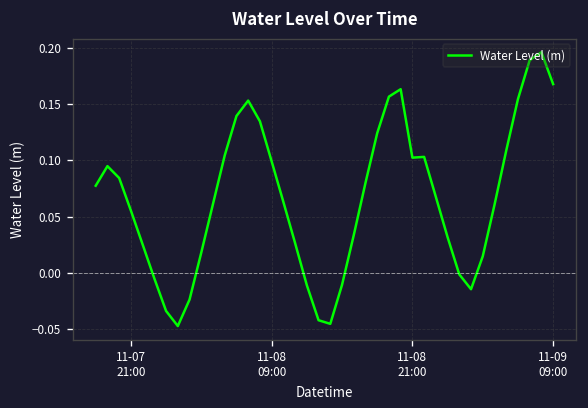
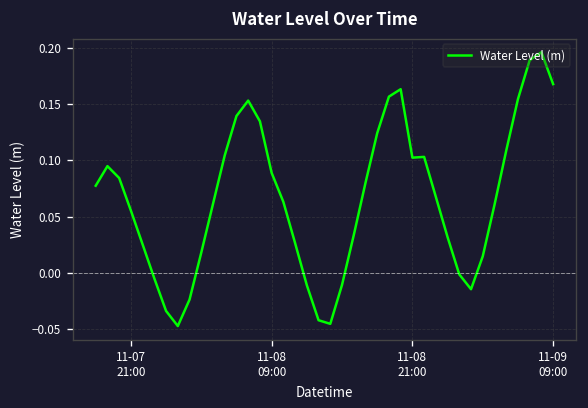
11-08 09:00: 0.10 -> 0.09
